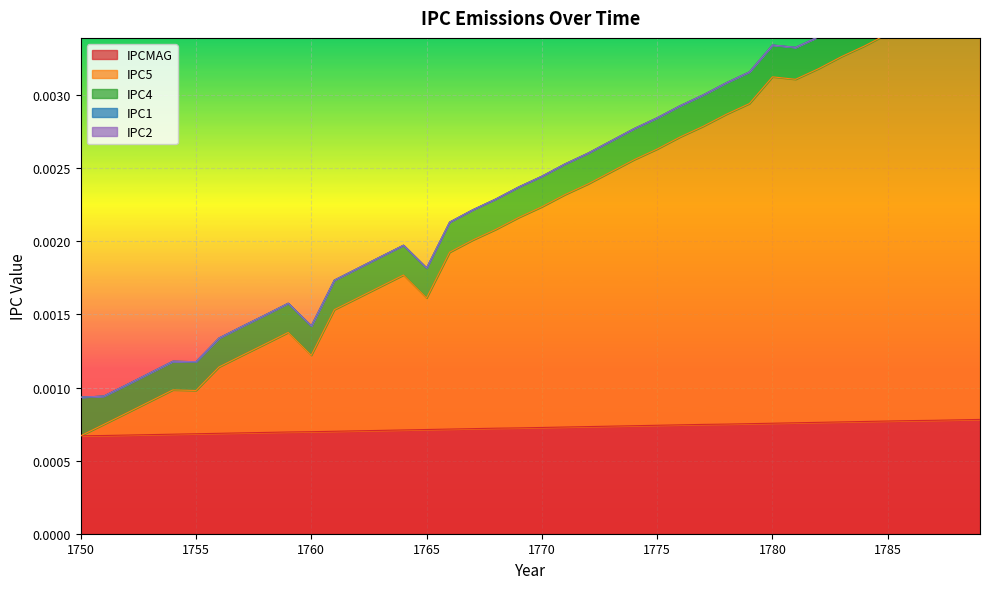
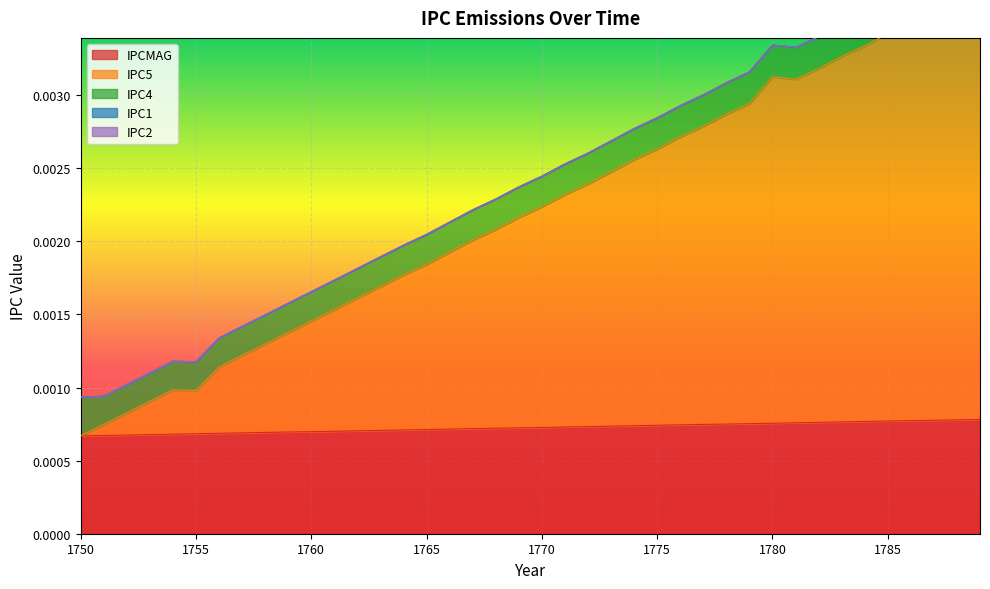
IPC5, 1760: 0.00052 -> 0.00076
IPC5, 1765: 0.00090 -> 0.00113
